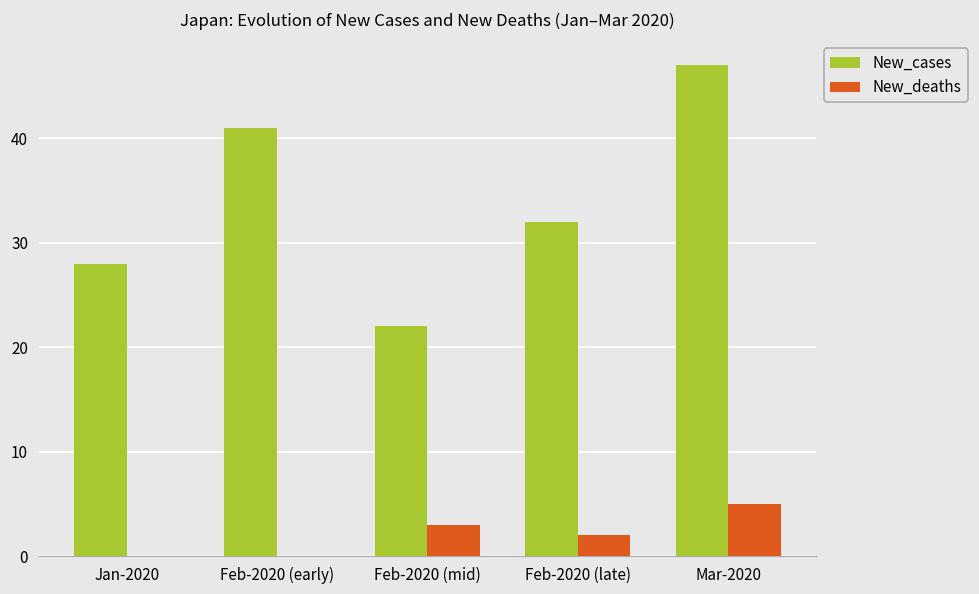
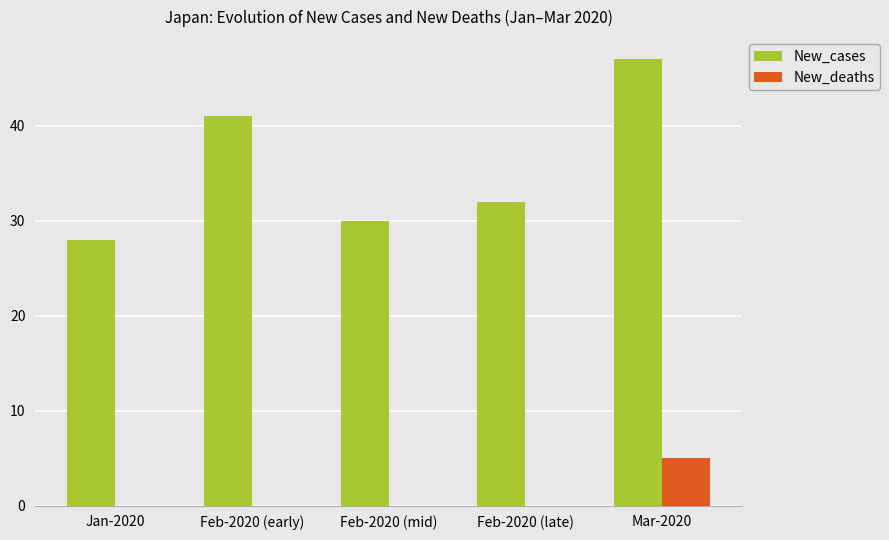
New_cases, Feb-2020 (mid): 22 -> 30
New_deaths, Feb-2020 (mid): 3 -> 0
New_deaths, Feb-2020 (late): 2 -> 0
